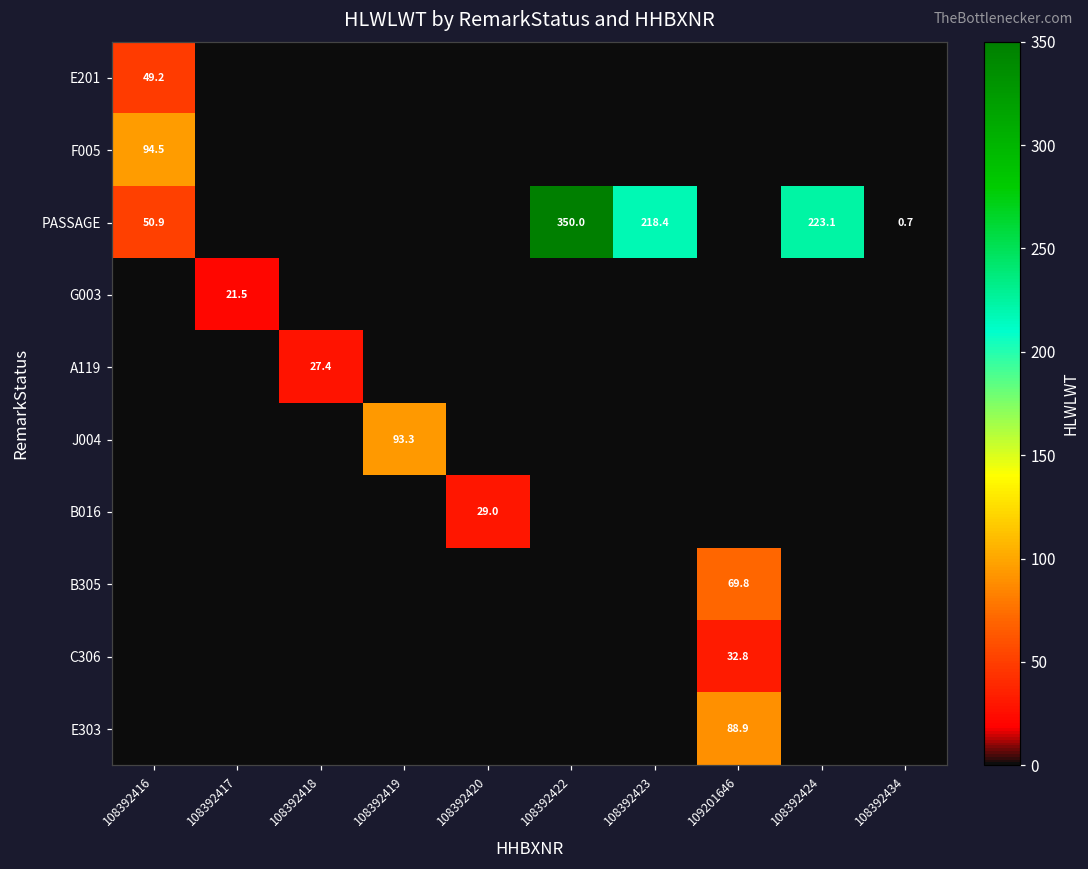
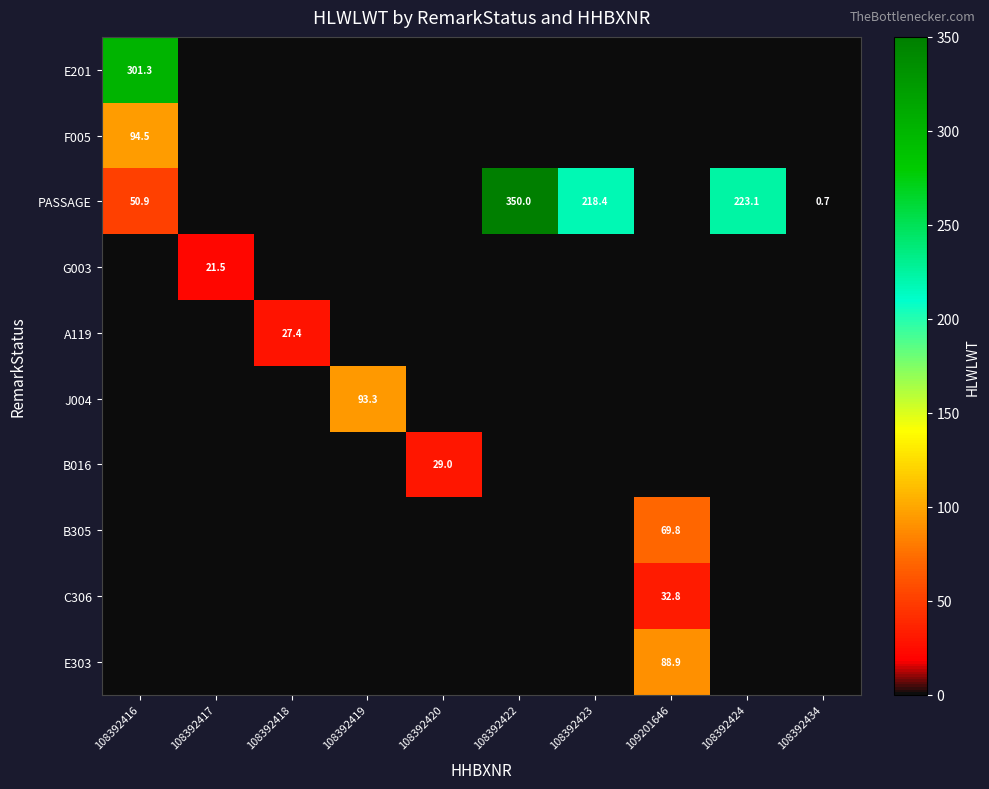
E201, 108392416: 49.2 -> 301.3
